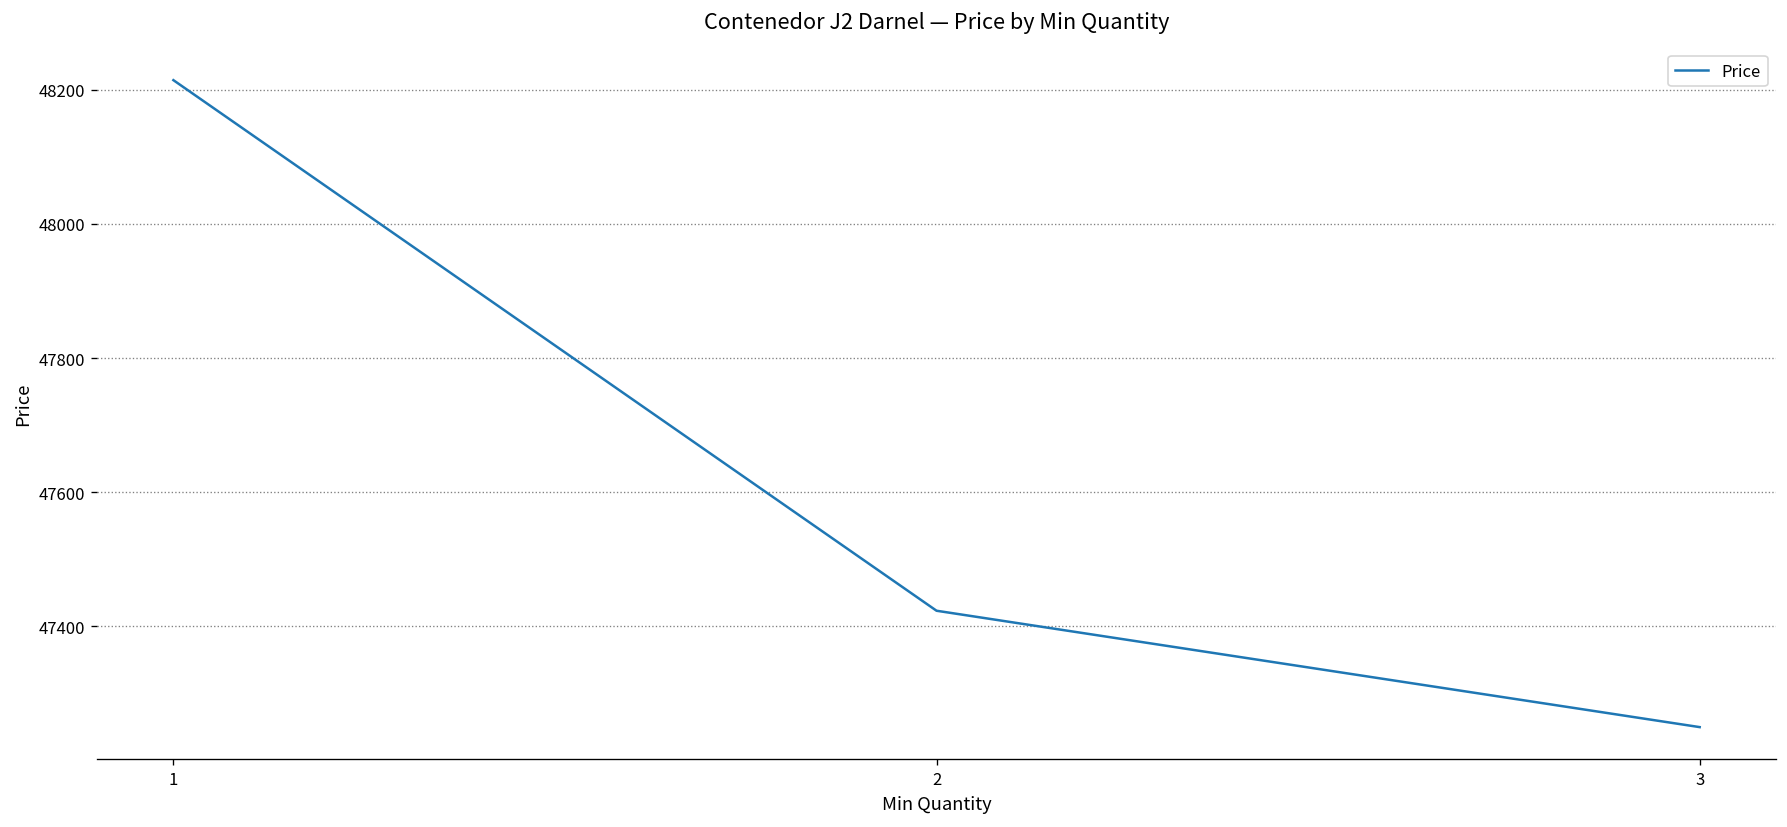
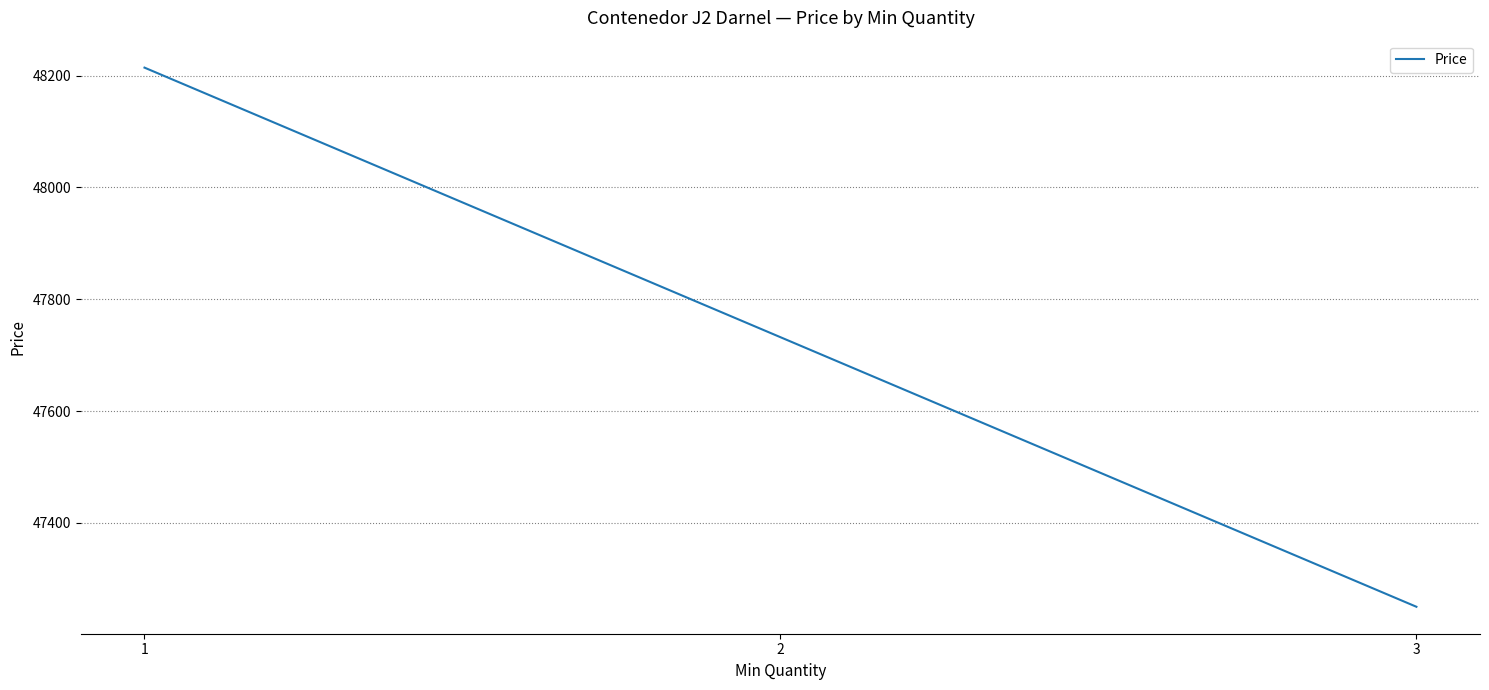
2: 47420 -> 47730
